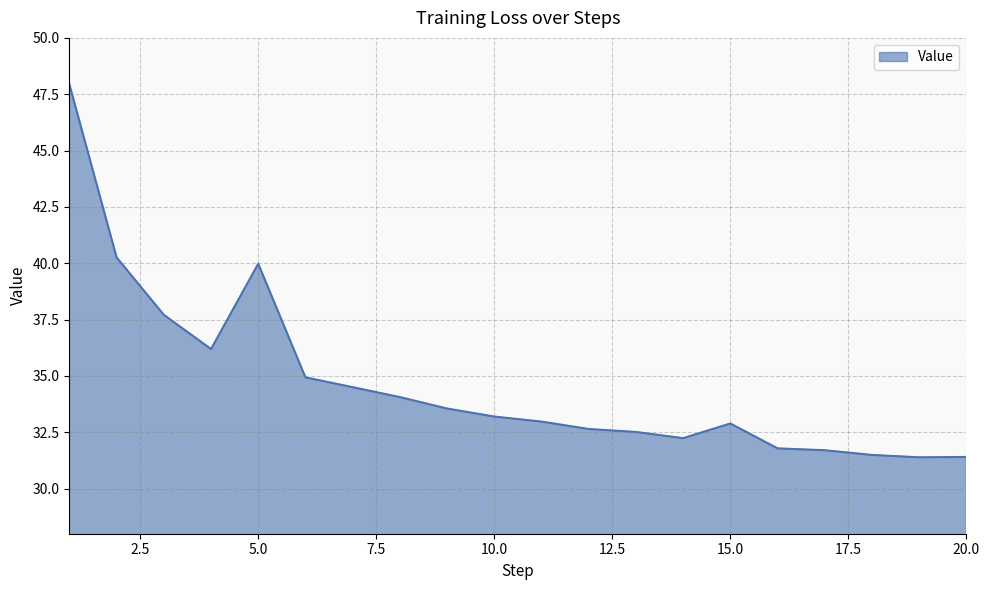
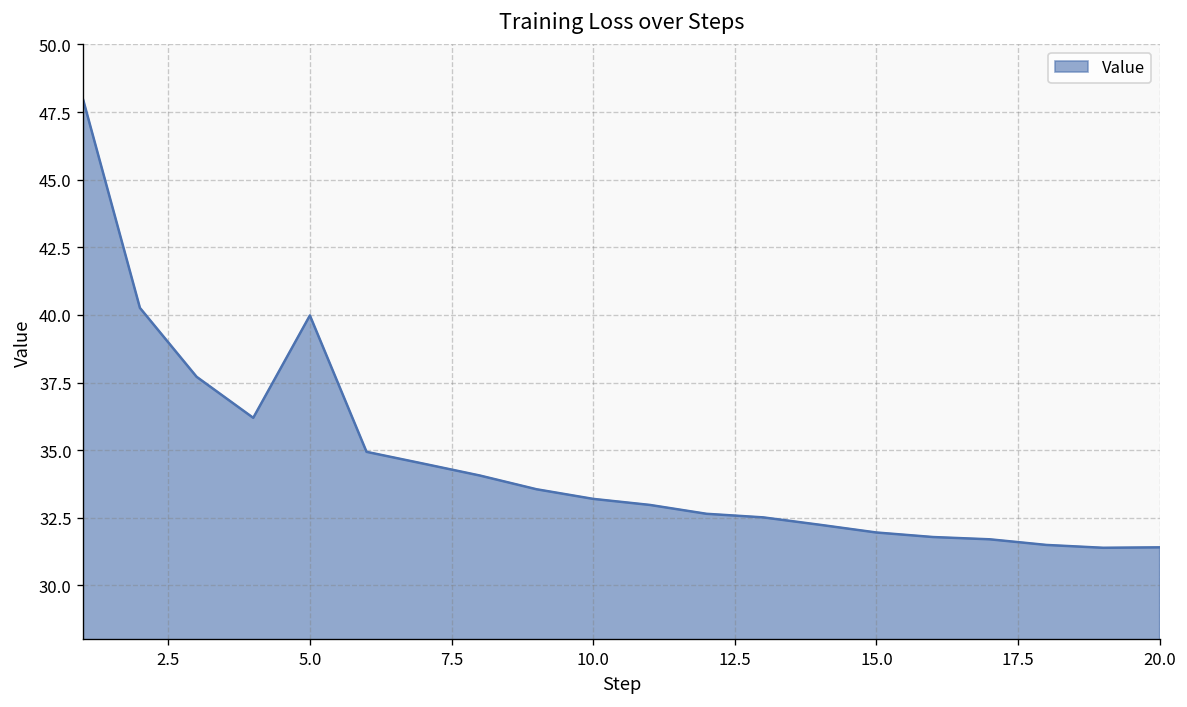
15.0: 32.9 -> 32.0
